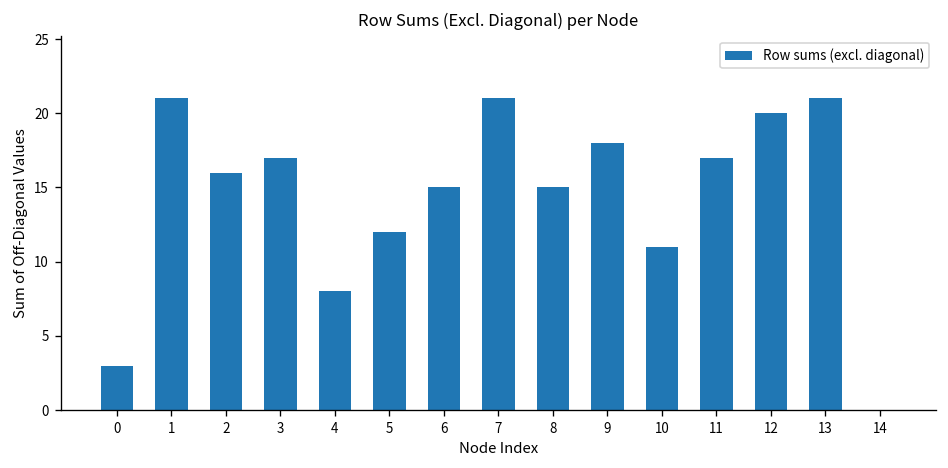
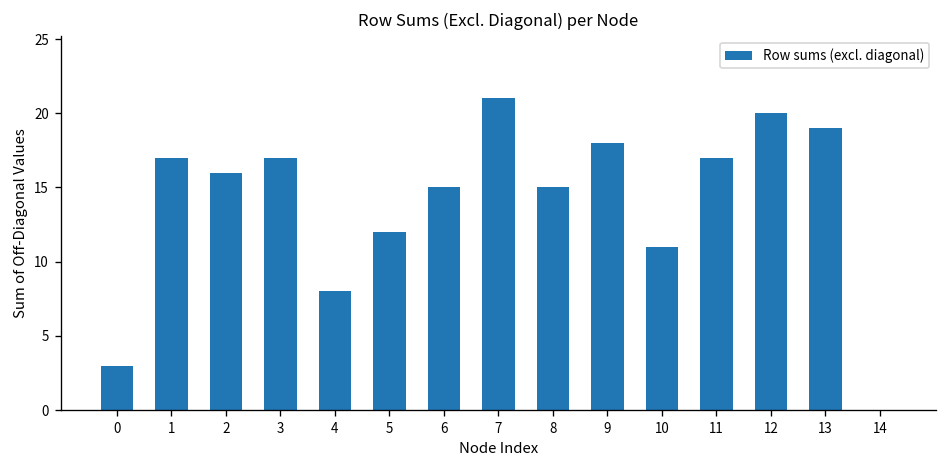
1: 21 -> 17
13: 21 -> 19
